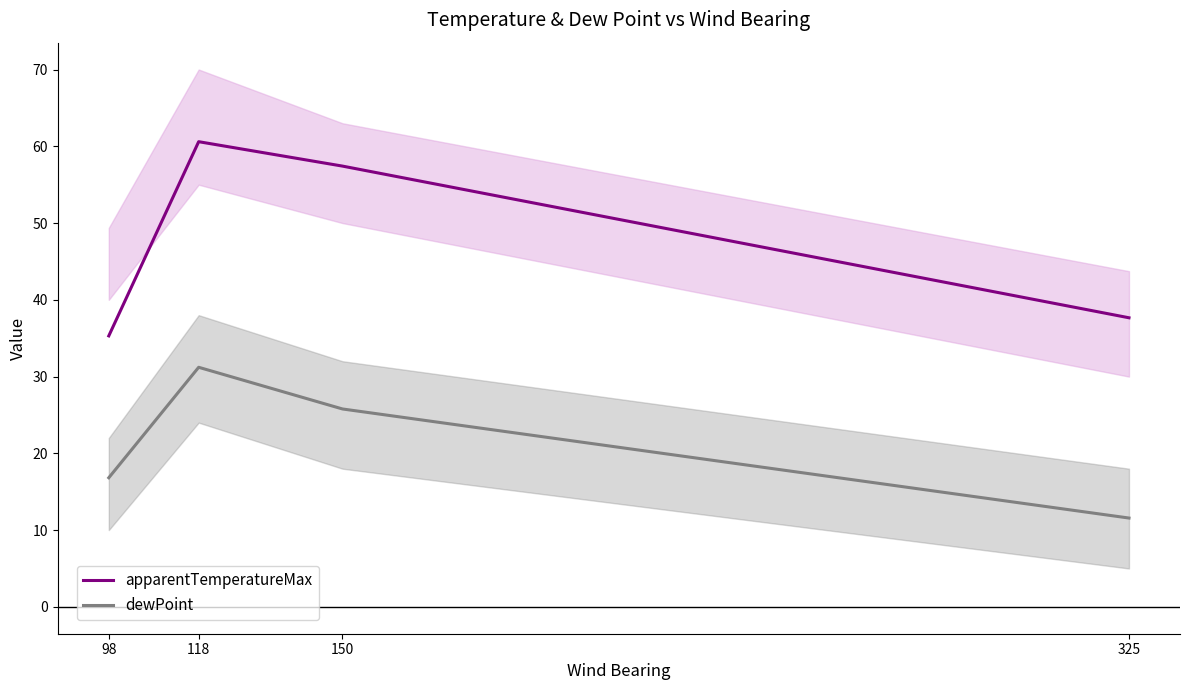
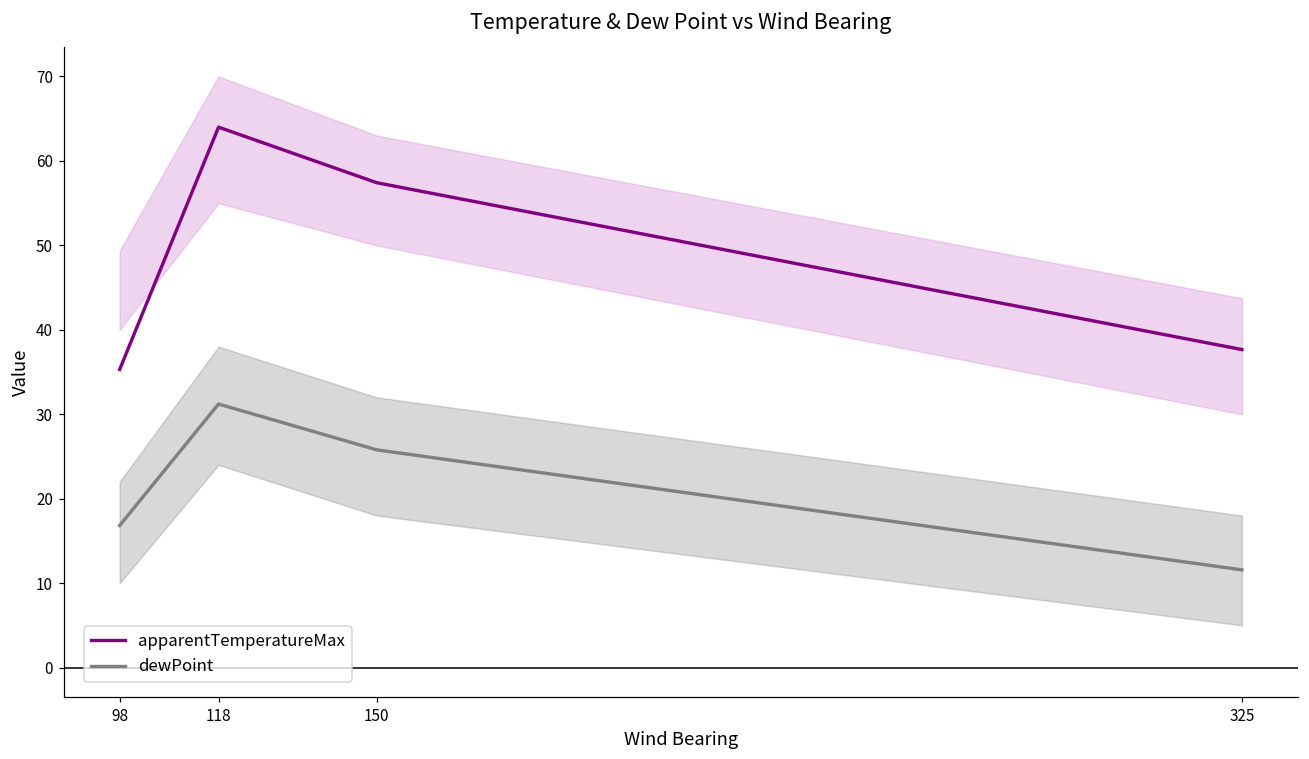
apparentTemperatureMax, 118: 61 -> 64
